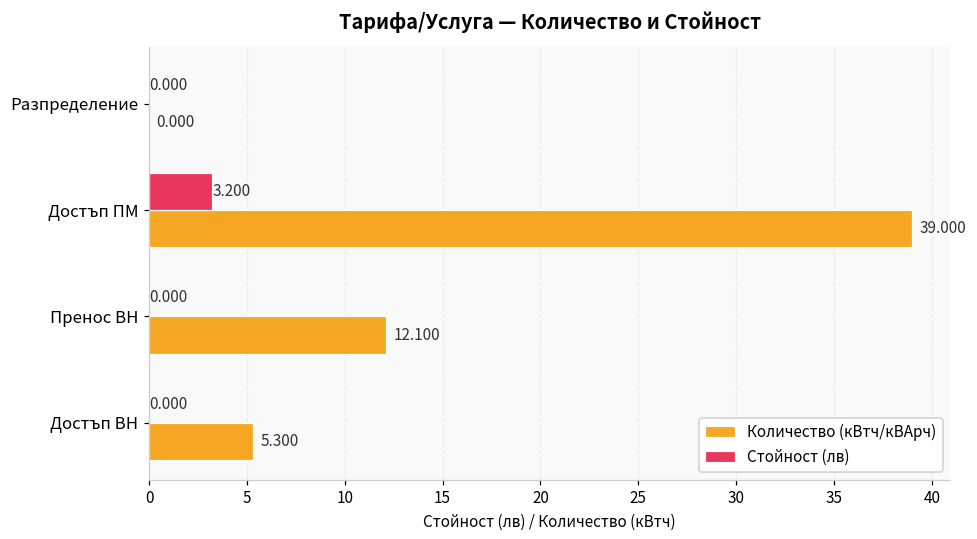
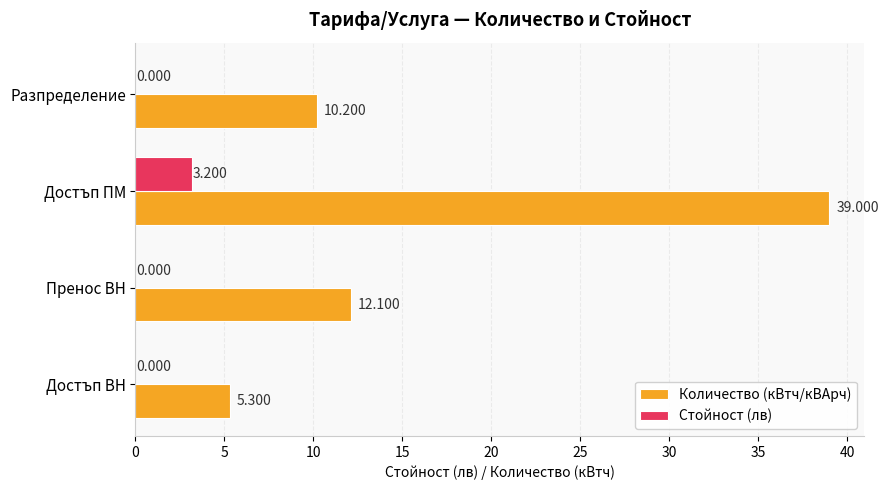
Количество (кВтч/кВАрч), Разпределение: 0.000 -> 10.200
